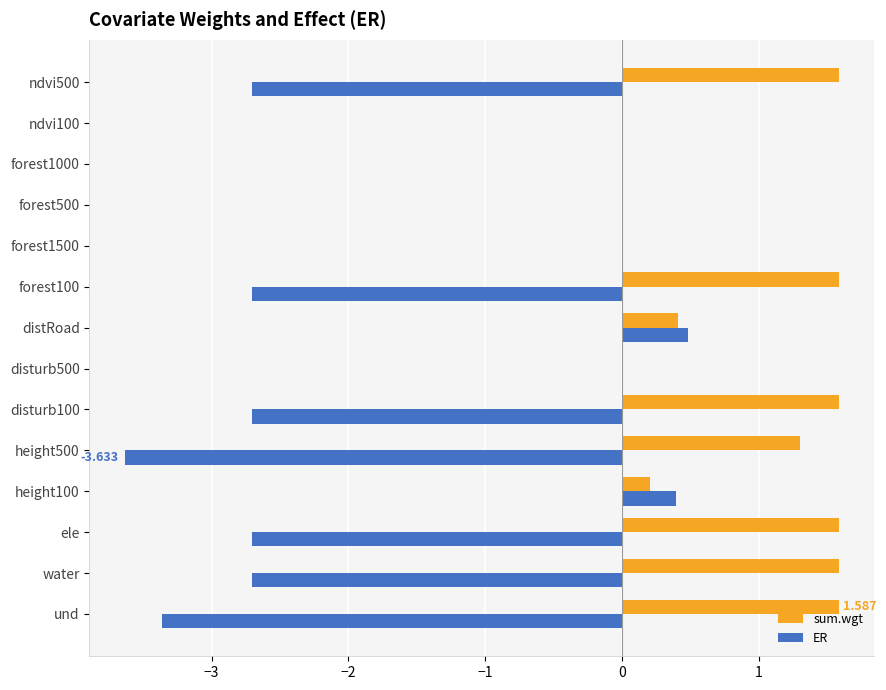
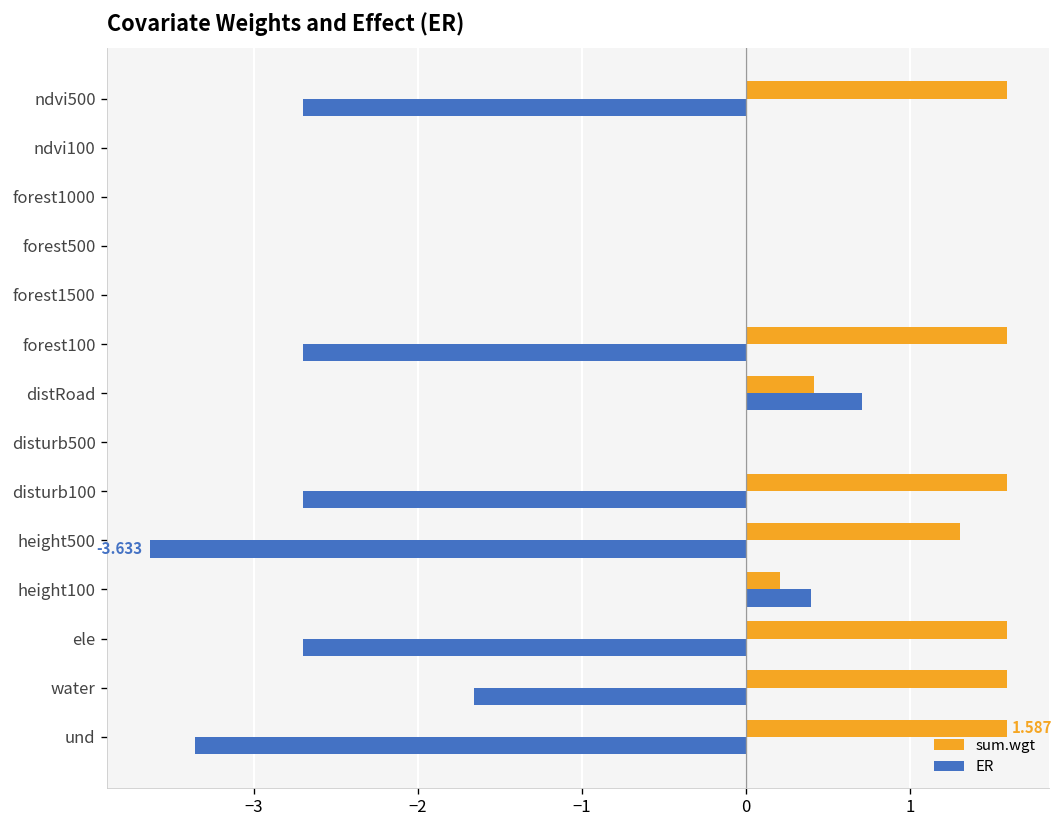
ER, distRoad: 0.48 -> 0.70
ER, water: -2.70 -> -1.66
